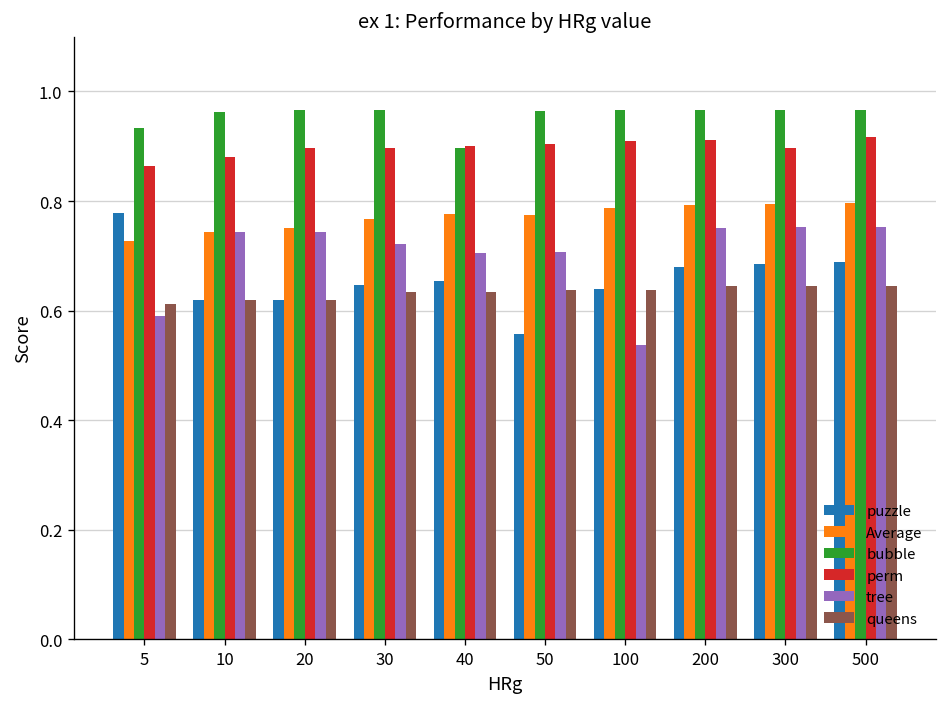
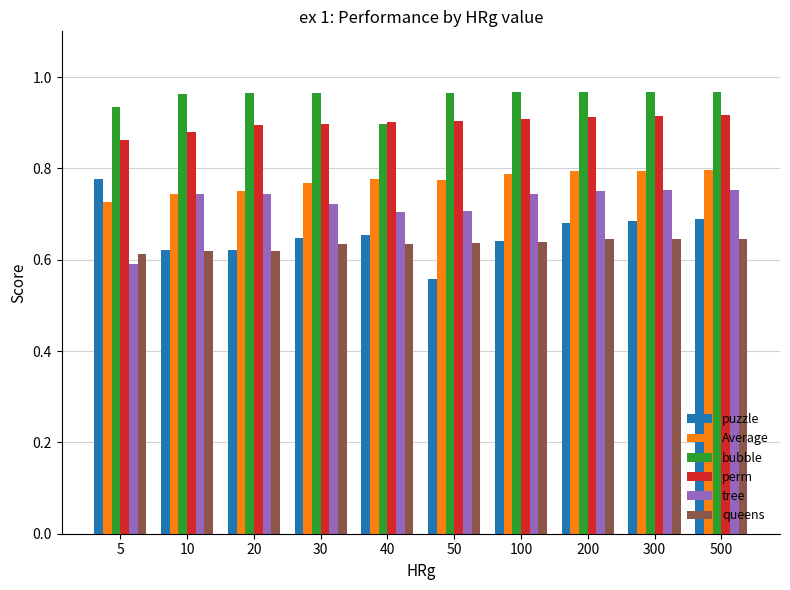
tree, 100: 0.54 -> 0.74
perm, 300: 0.90 -> 0.91
